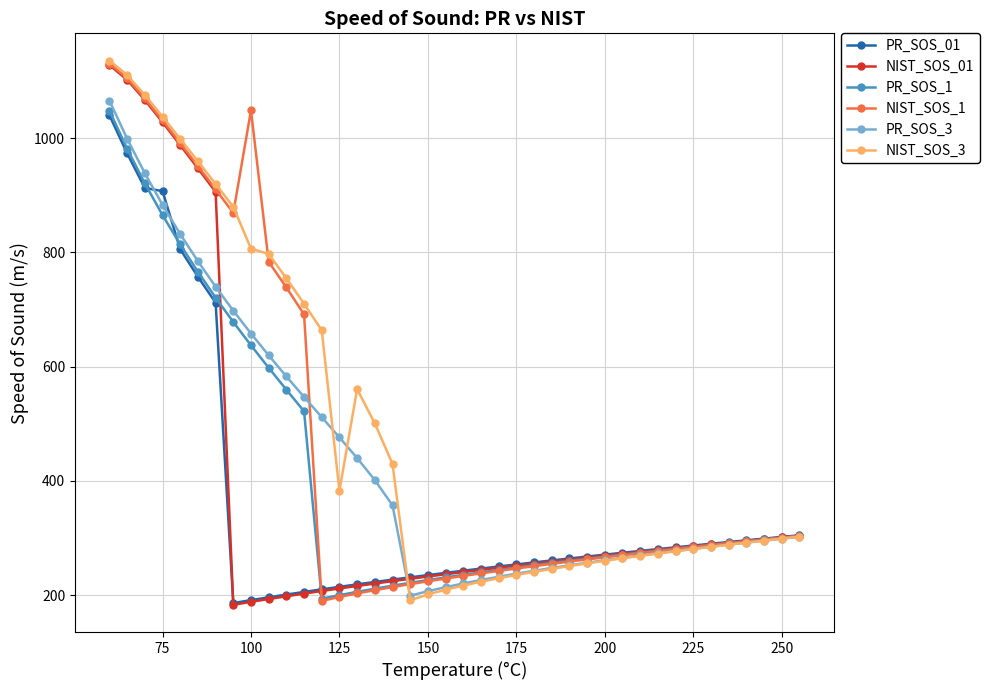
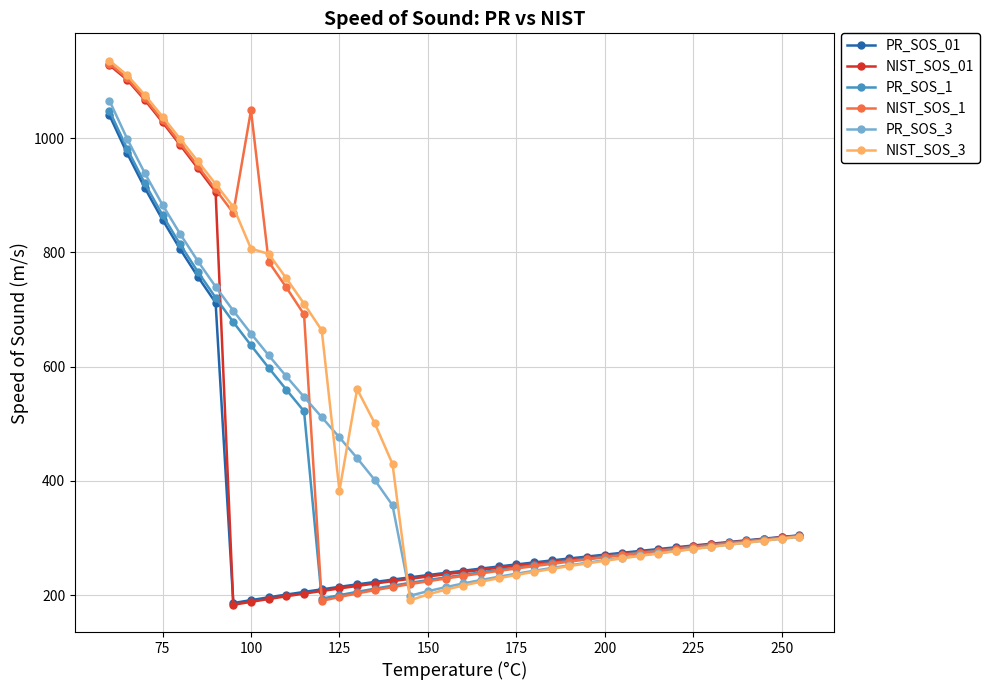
PR_SOS_01, 75: 910 -> 860
